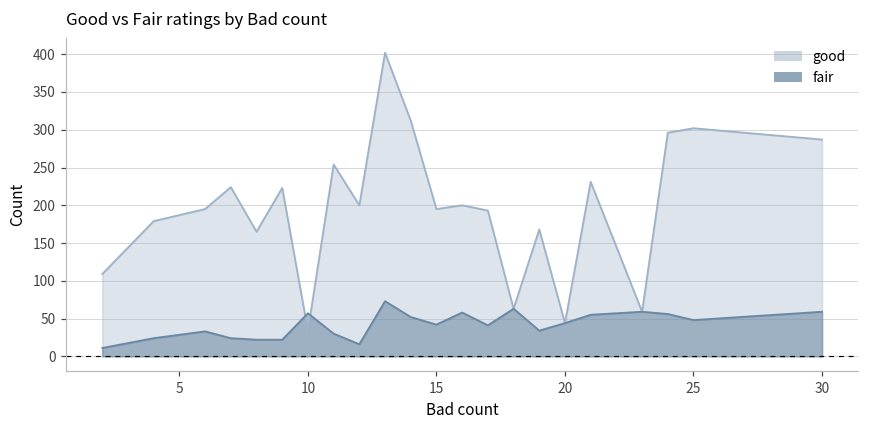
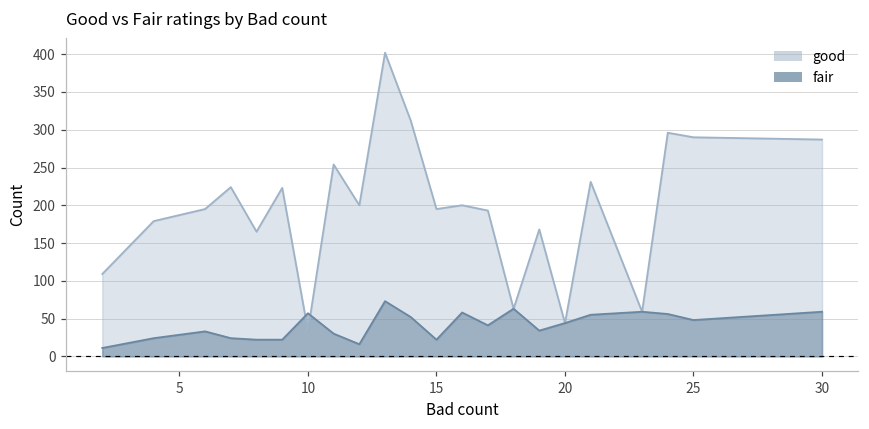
fair, 15: 40 -> 20
good, 25: 300 -> 290
